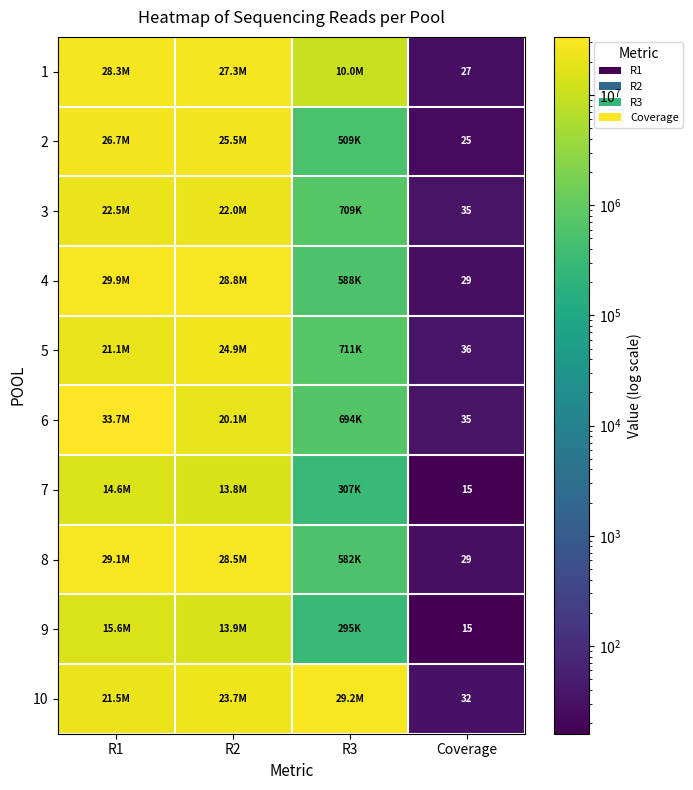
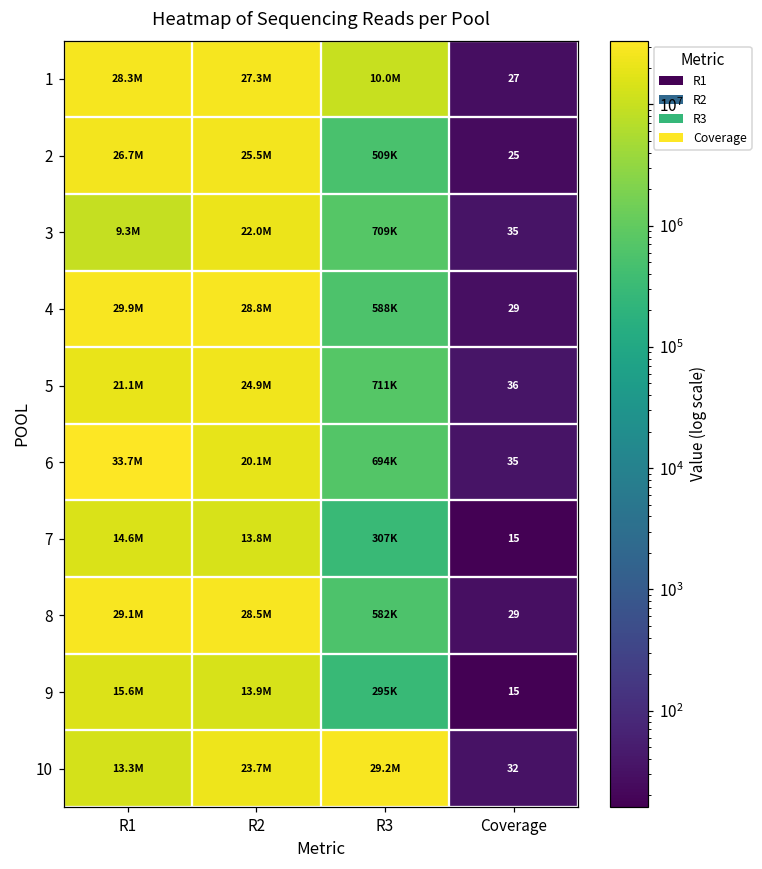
3, R1: 22.5M -> 9.3M
10, R1: 21.5M -> 13.3M
